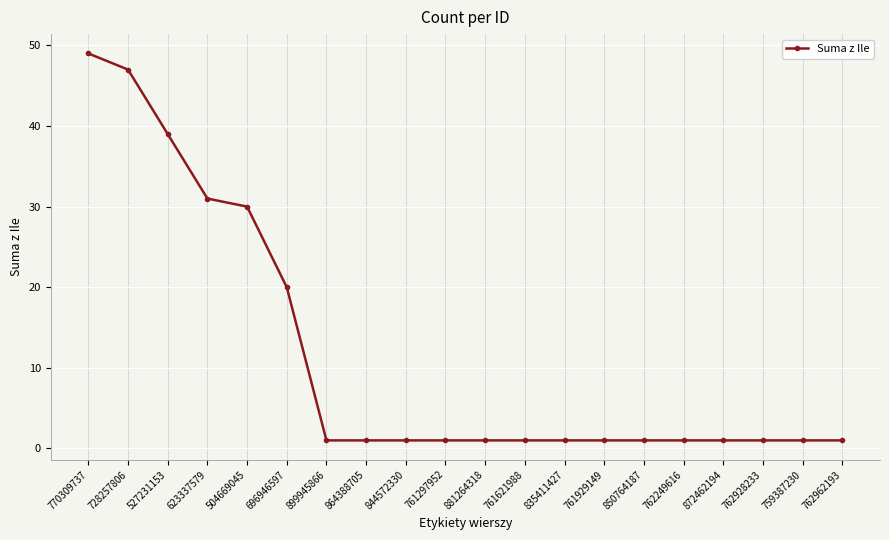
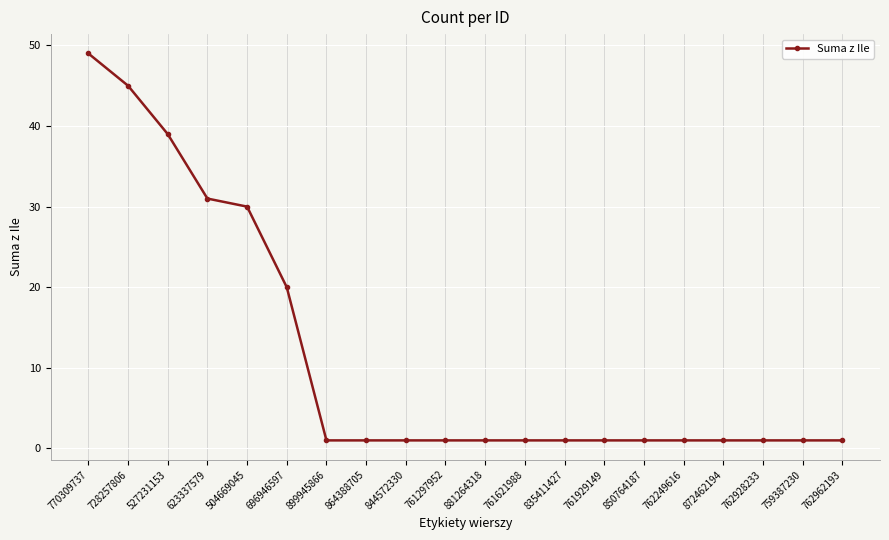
728257806: 47 -> 45
